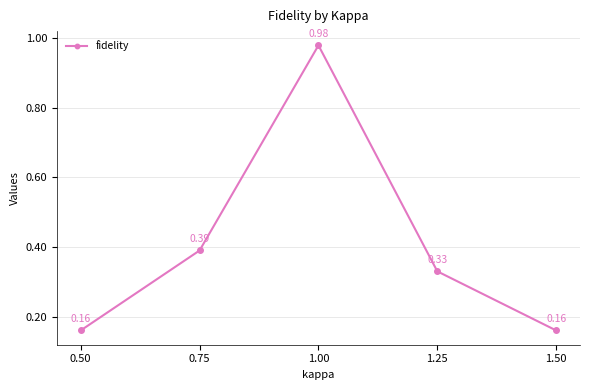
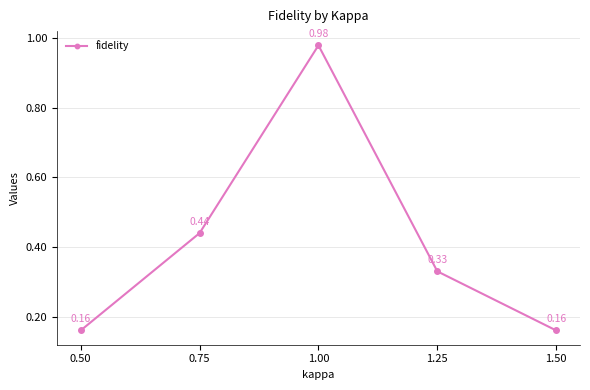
0.75: 0.39 -> 0.44
